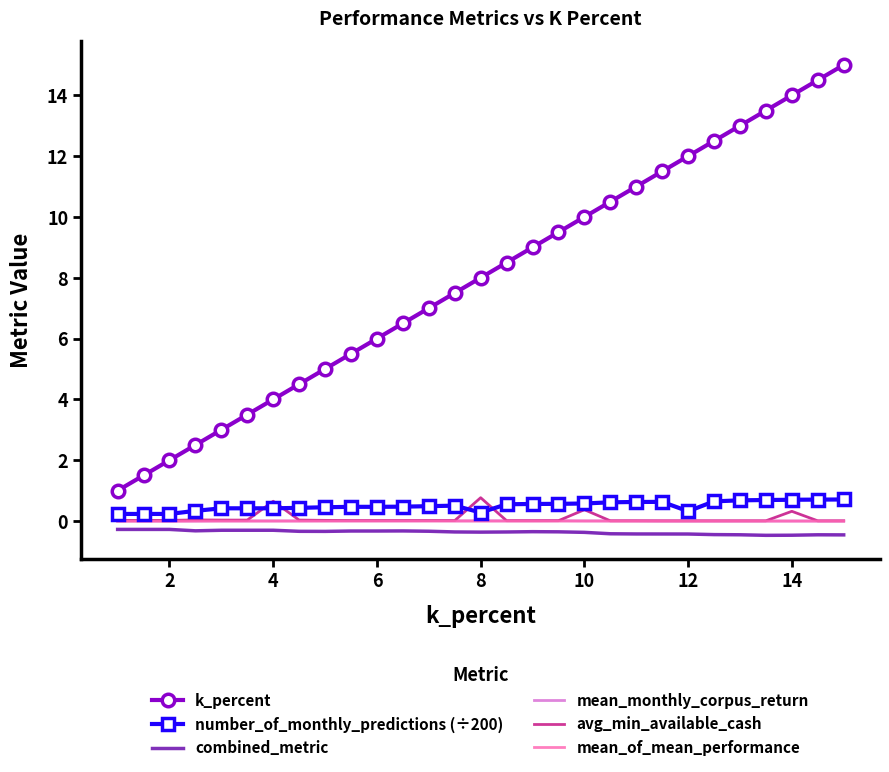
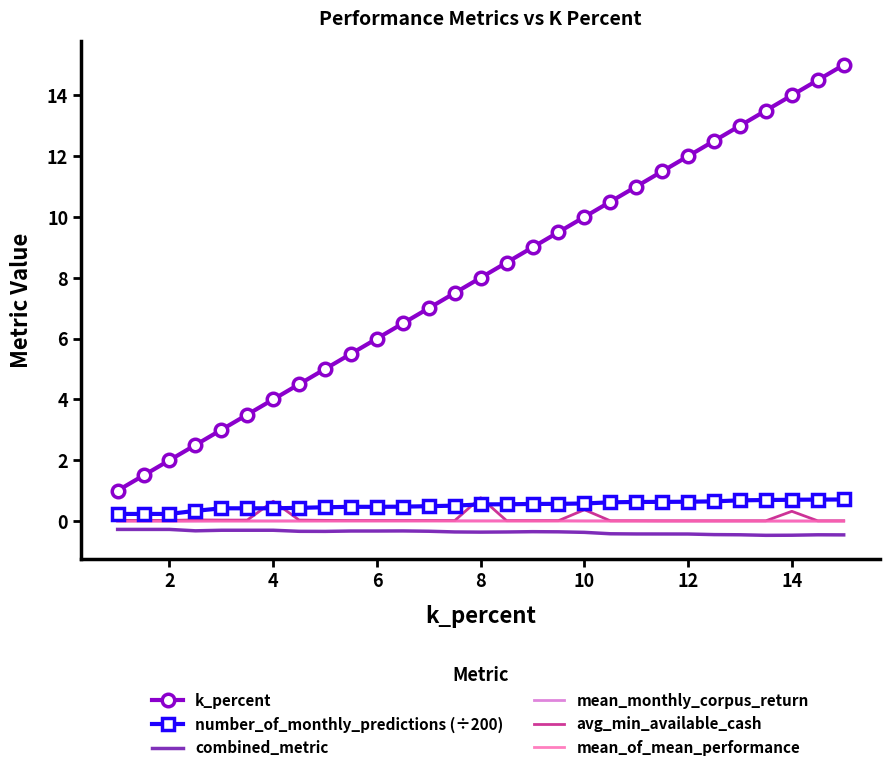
number_of_monthly_predictions (÷200), 8: 0.3 -> 0.5
number_of_monthly_predictions (÷200), 12: 0.3 -> 0.6
